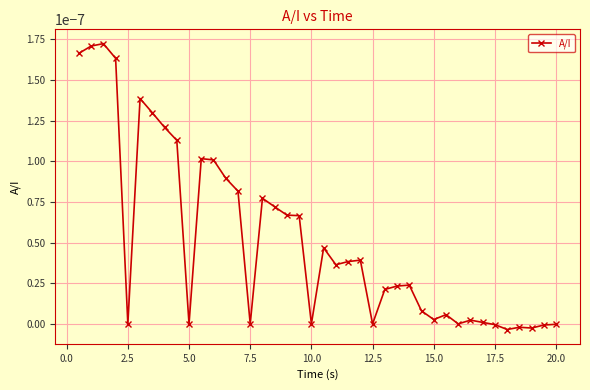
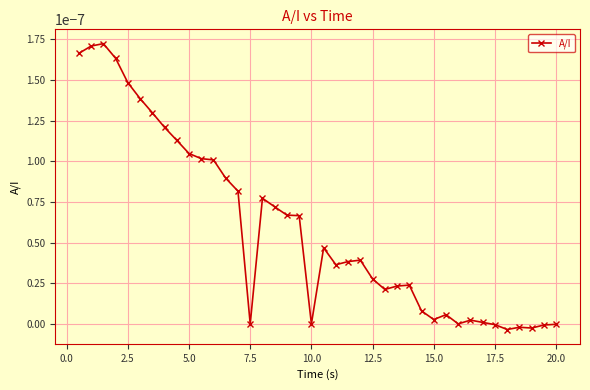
2.5: 0.0000000 -> 0.0000001
5.0: 0.0000000 -> 0.0000001
12.5: 0.00000000 -> 0.00000003
